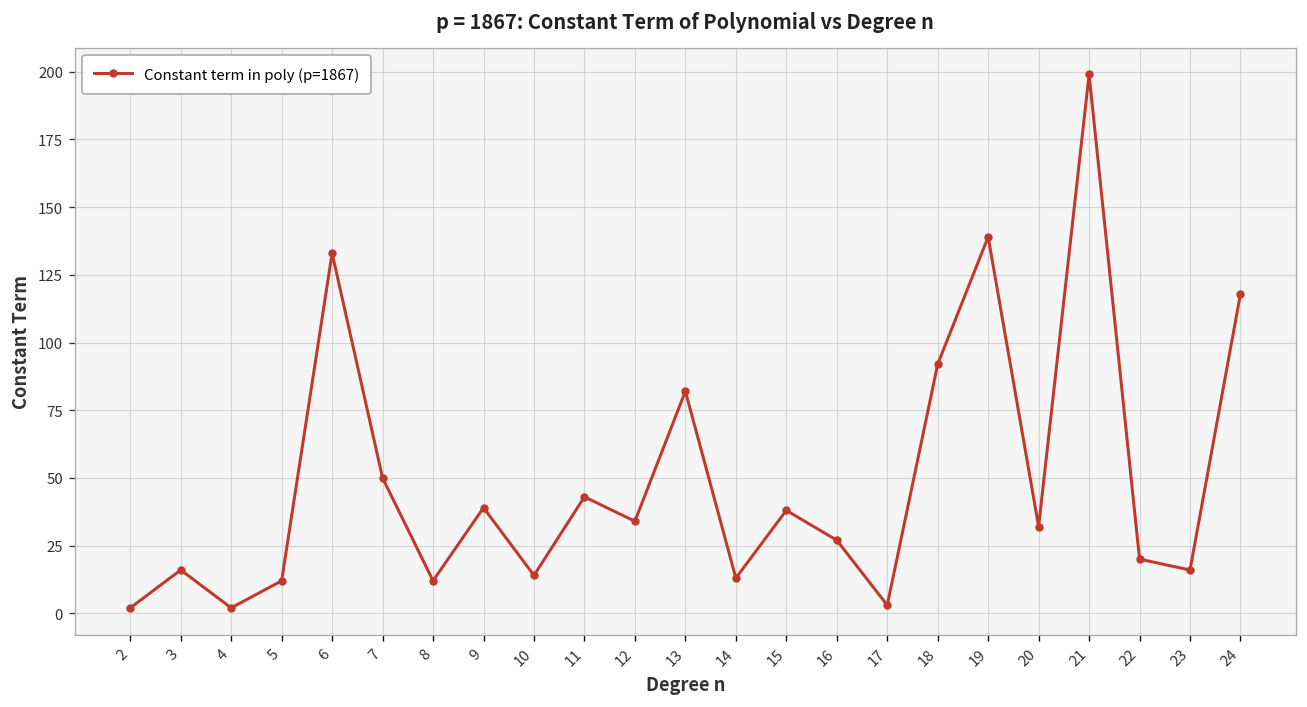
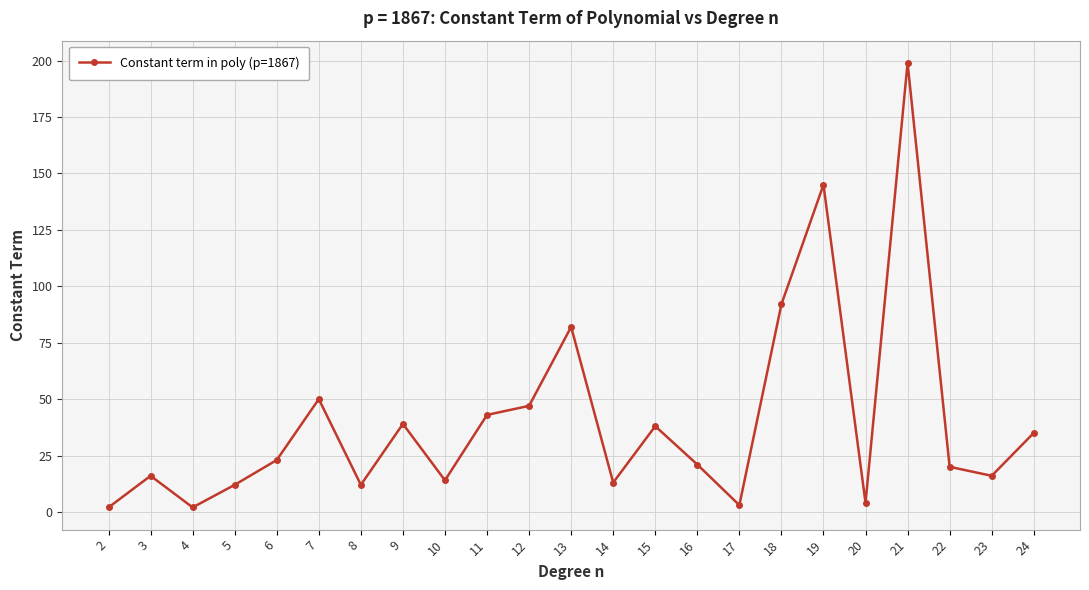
6: 133 -> 23
12: 34 -> 47
16: 27 -> 21
19: 139 -> 145
20: 32 -> 4
24: 118 -> 35
